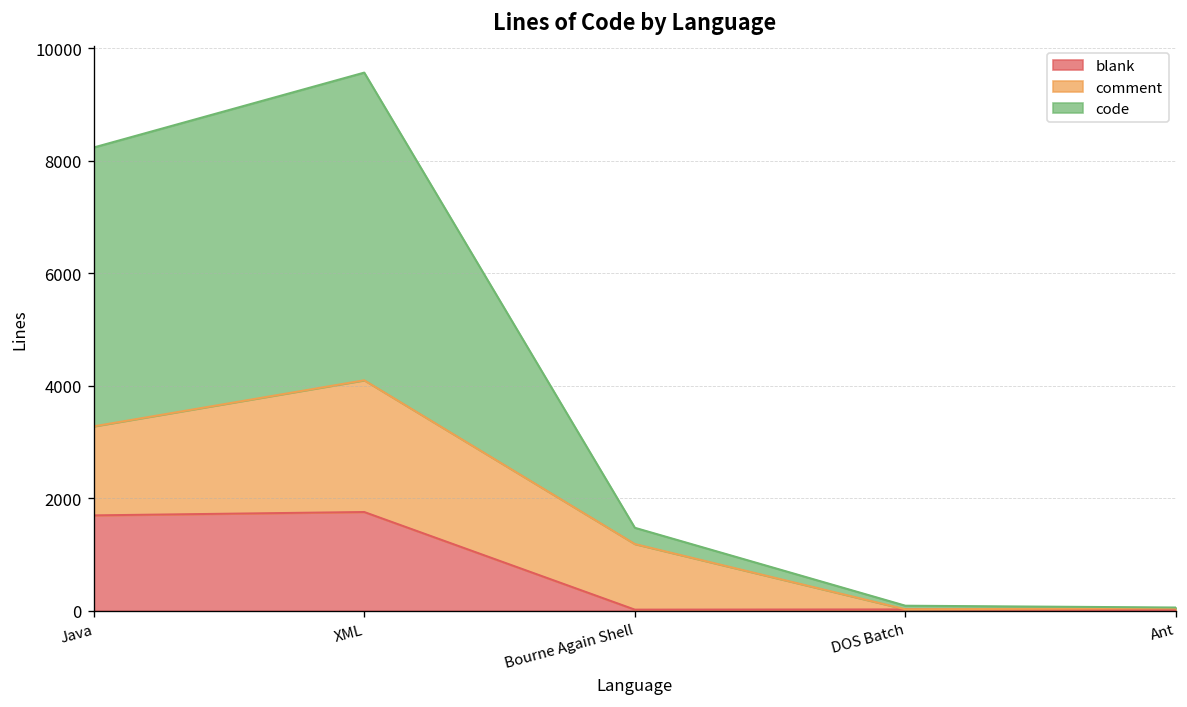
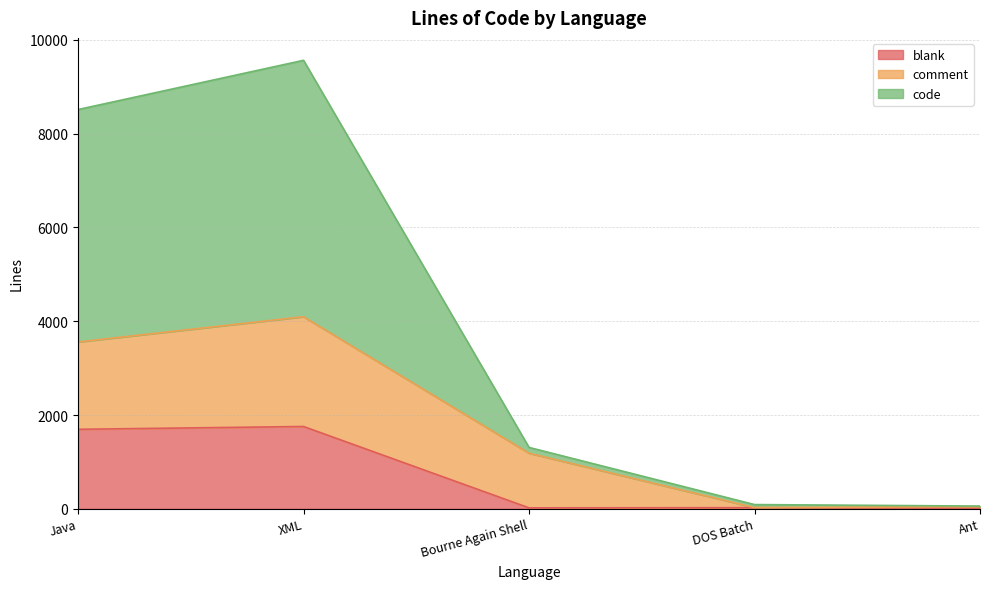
comment, Java: 1600 -> 1900
code, Bourne Again Shell: 300 -> 100
